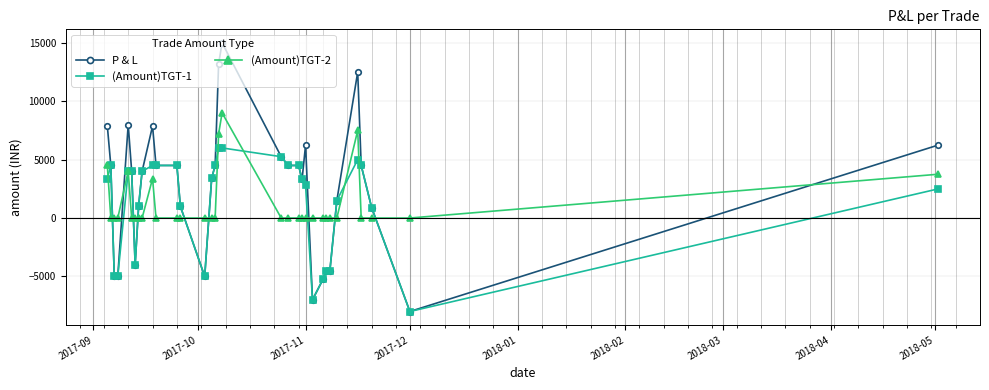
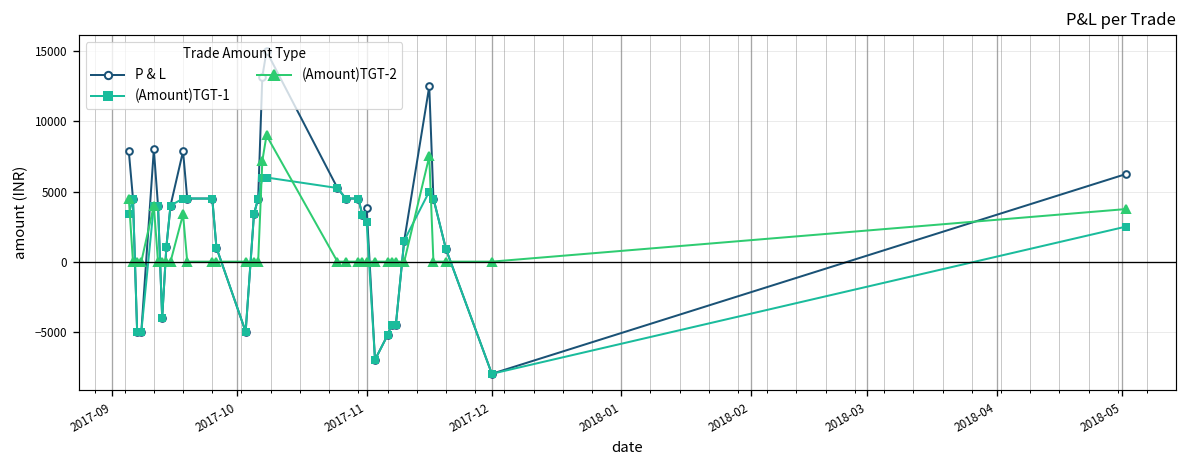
P & L, 2017-11: 6200 -> 3800
